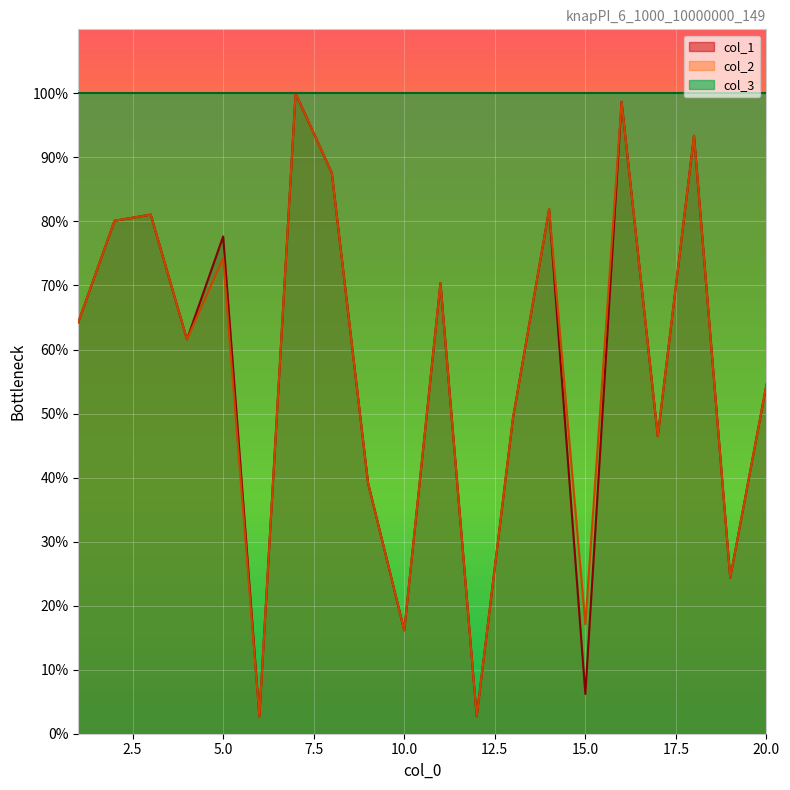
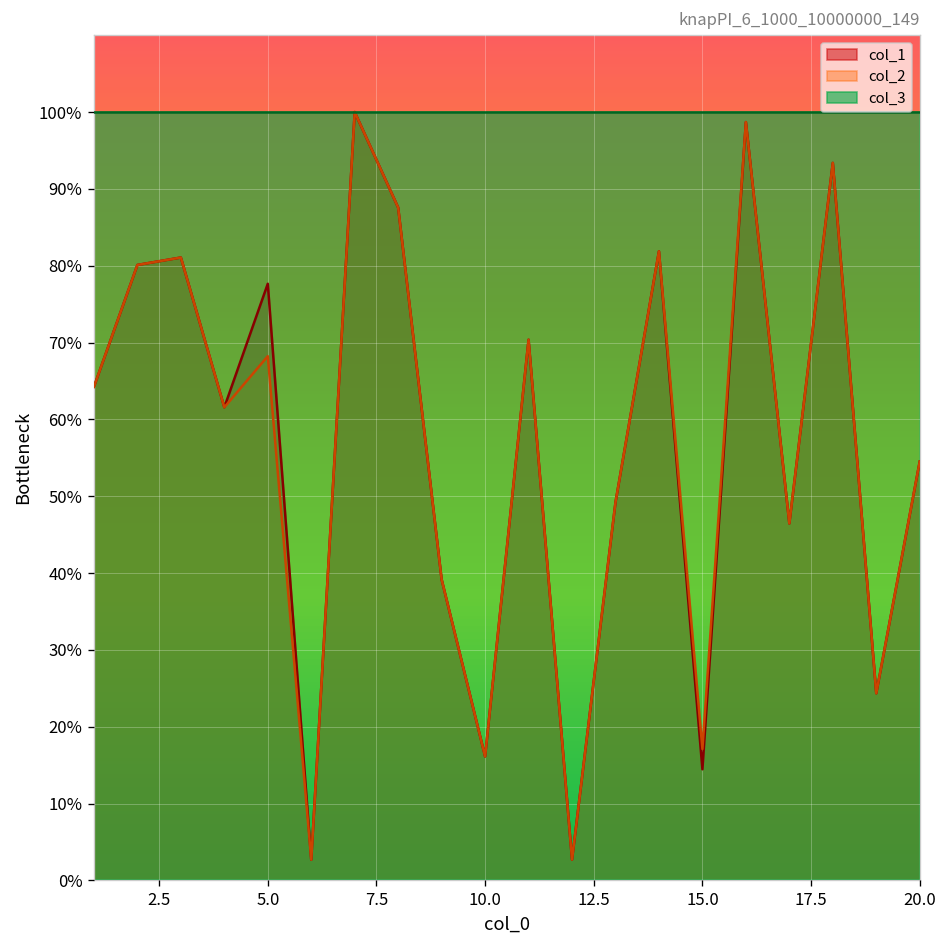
col_2, 5.0: 74% -> 68%
col_1, 15.0: 6% -> 14%
